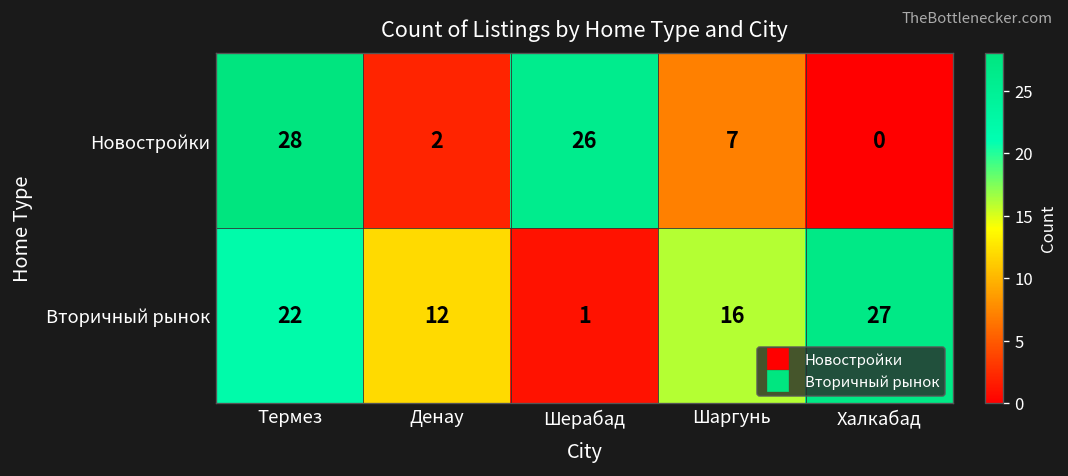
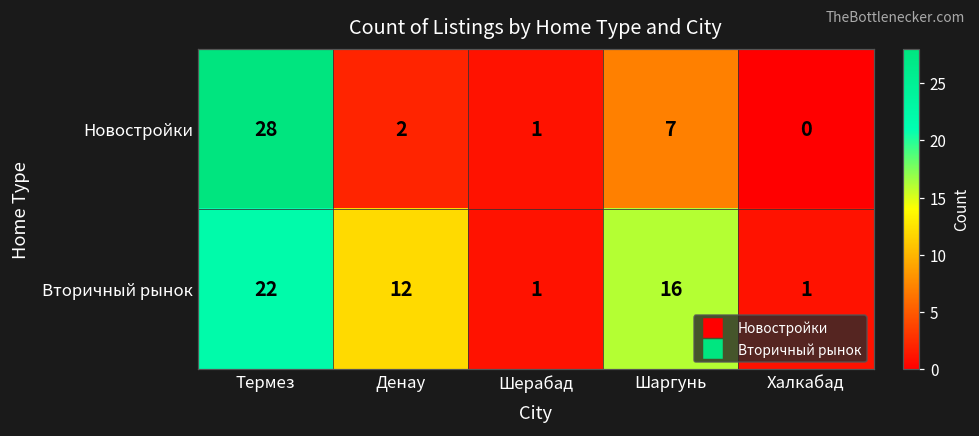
Новостройки, Шерабад: 26 -> 1
Вторичный рынок, Халкабад: 27 -> 1
